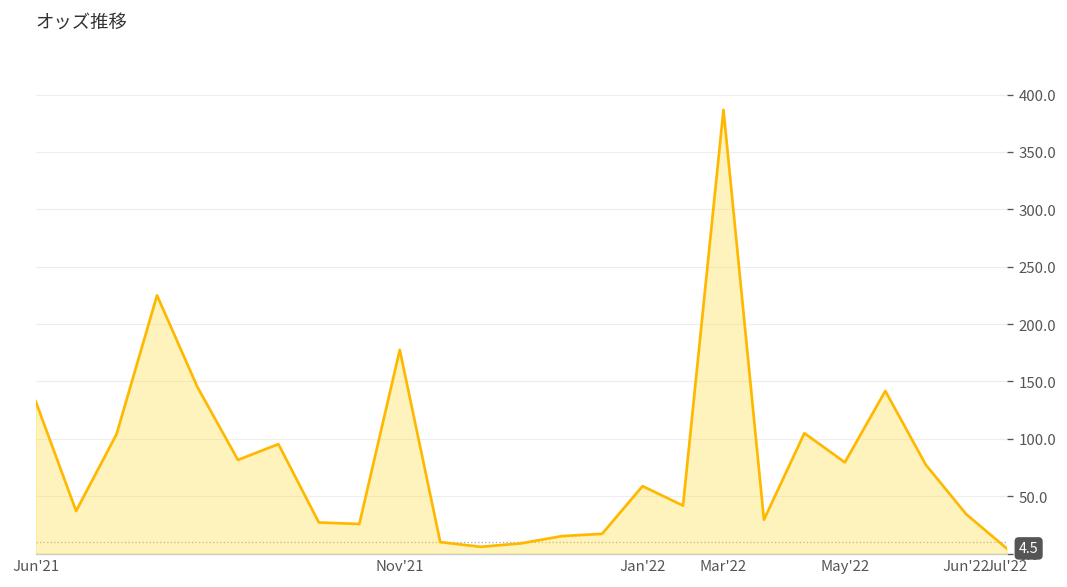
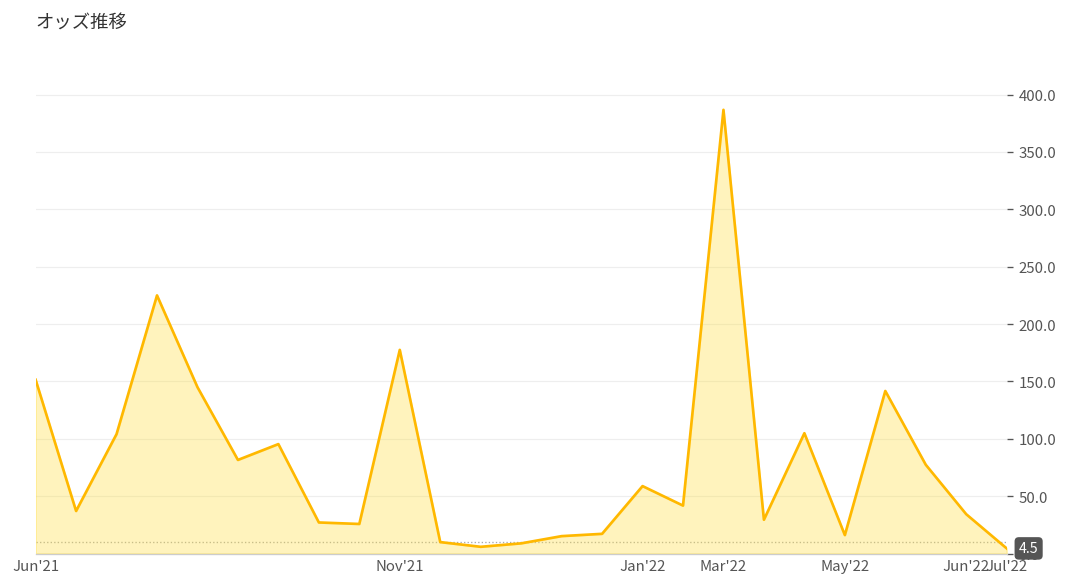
Jun'21: 130 -> 150
May'22: 80 -> 20
